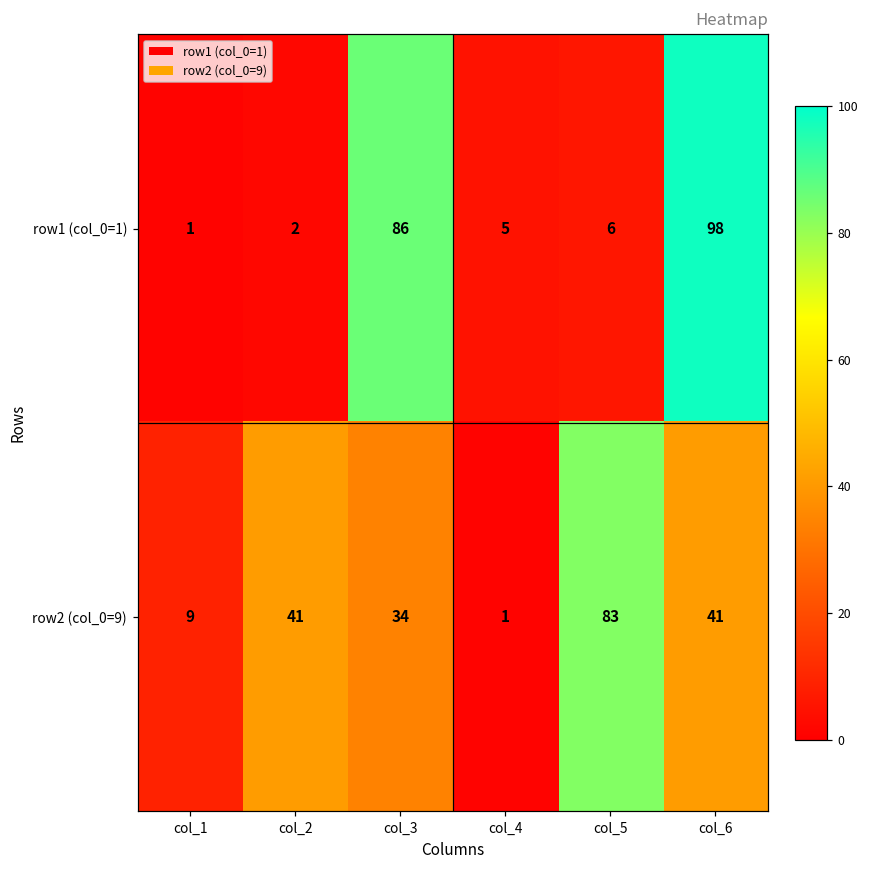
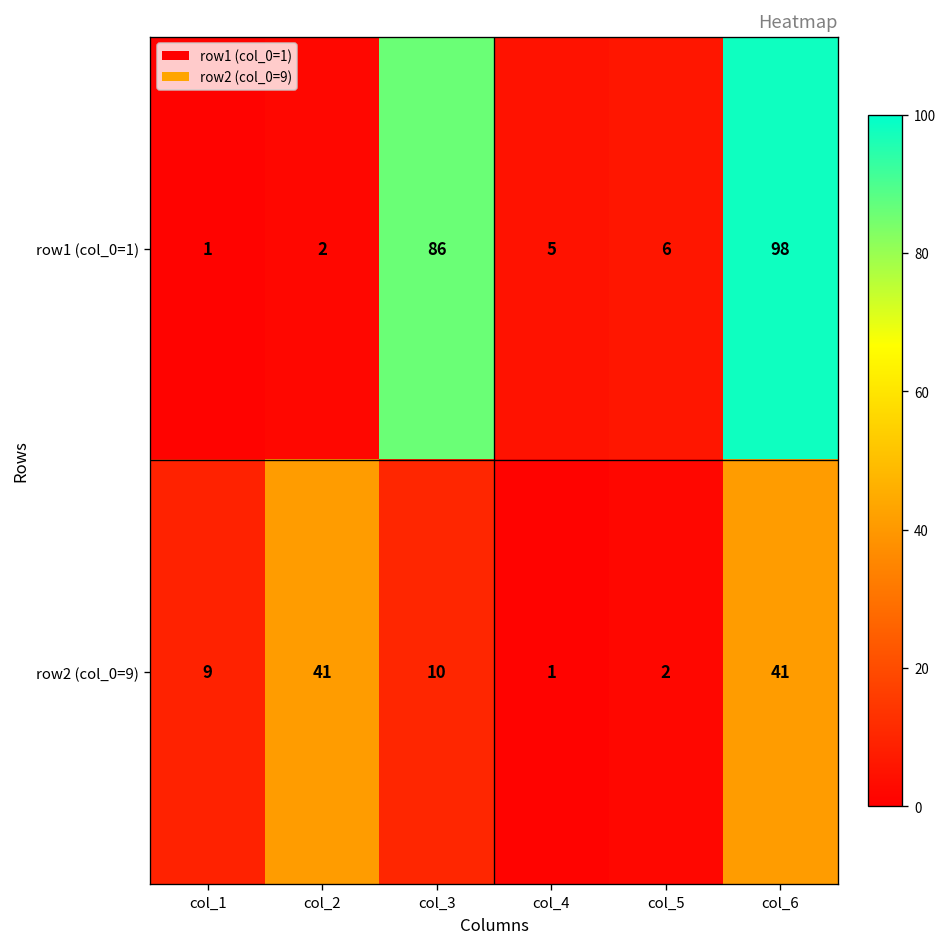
row2 (col_0=9), col_3: 34 -> 10
row2 (col_0=9), col_5: 83 -> 2
